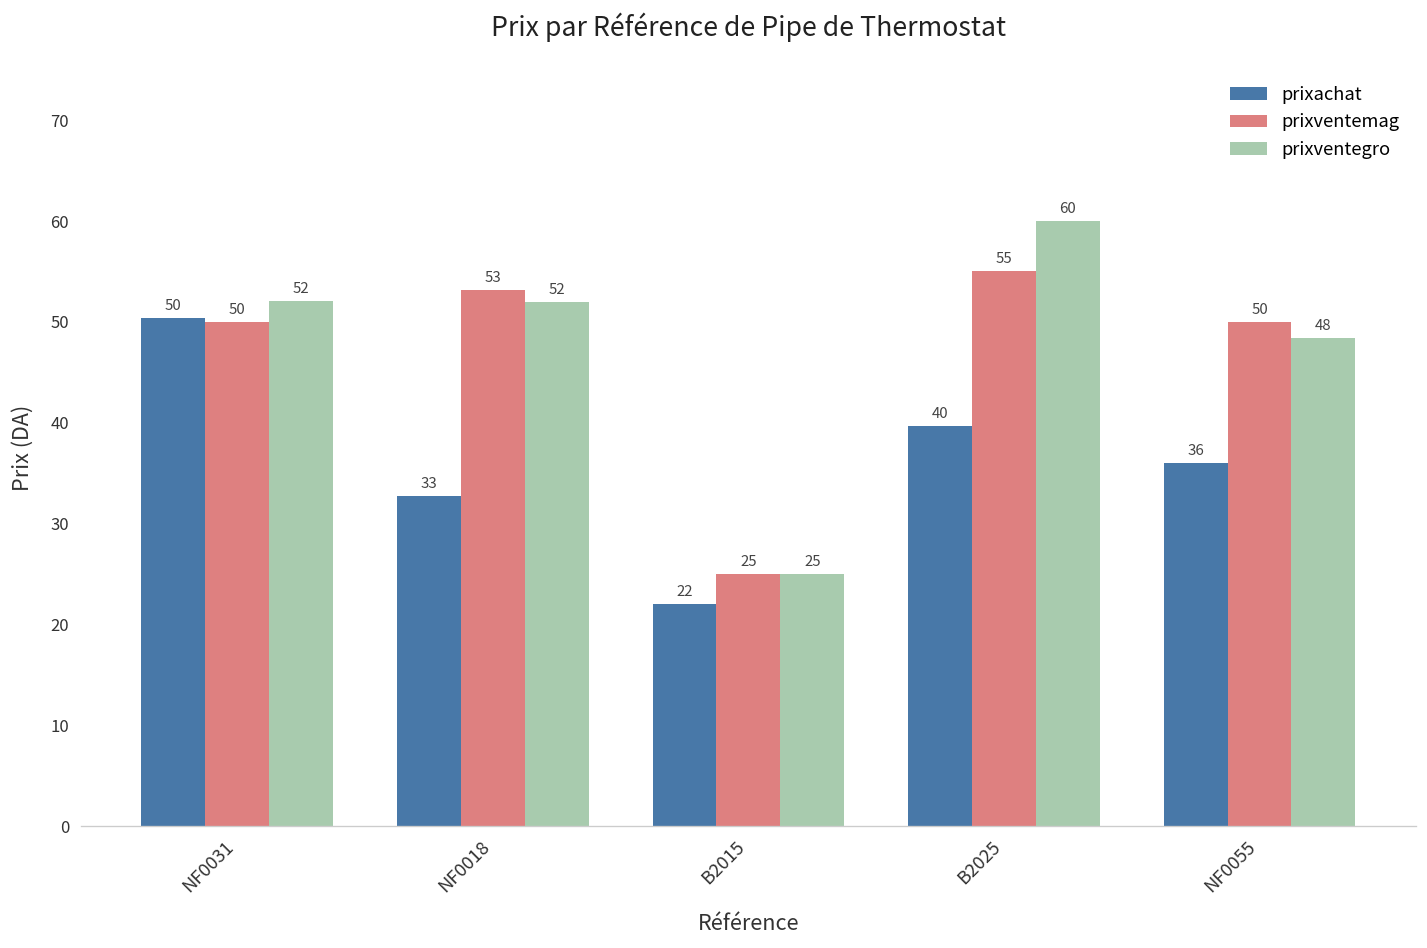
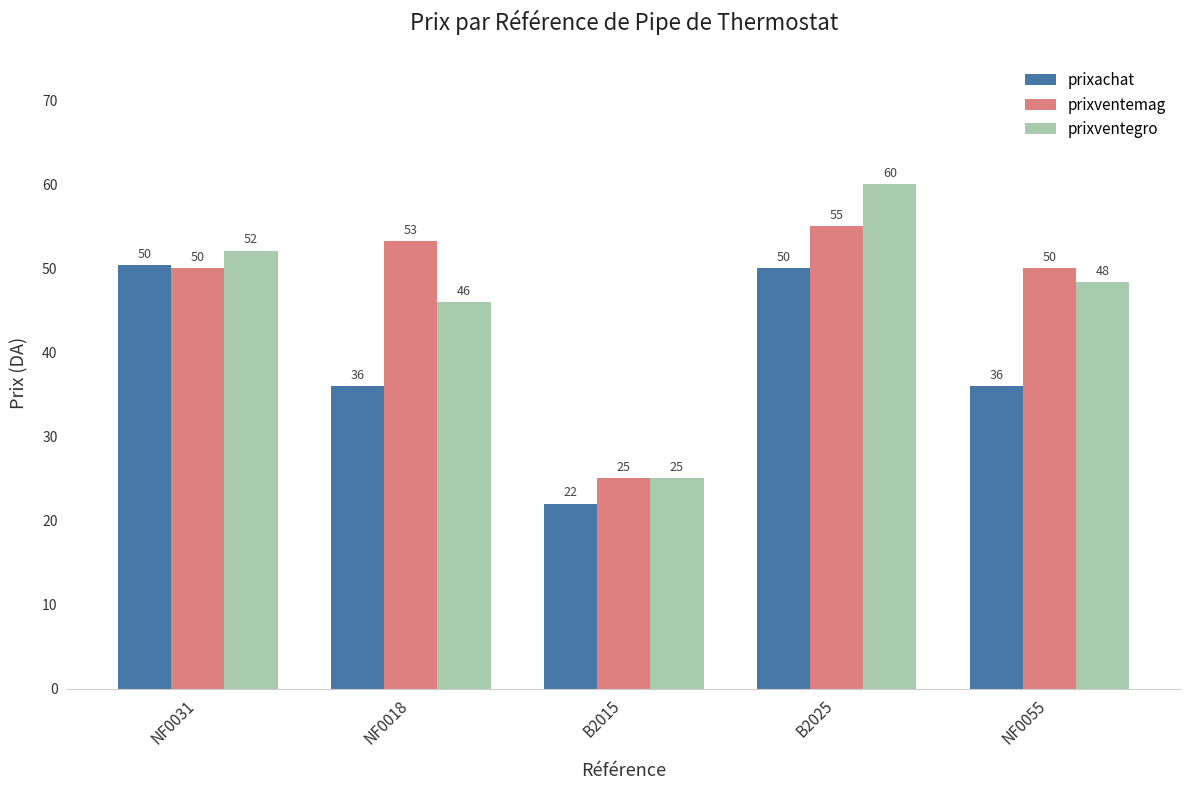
prixachat, NF0018: 33 -> 36
prixventegro, NF0018: 52 -> 46
prixachat, B2025: 40 -> 50
